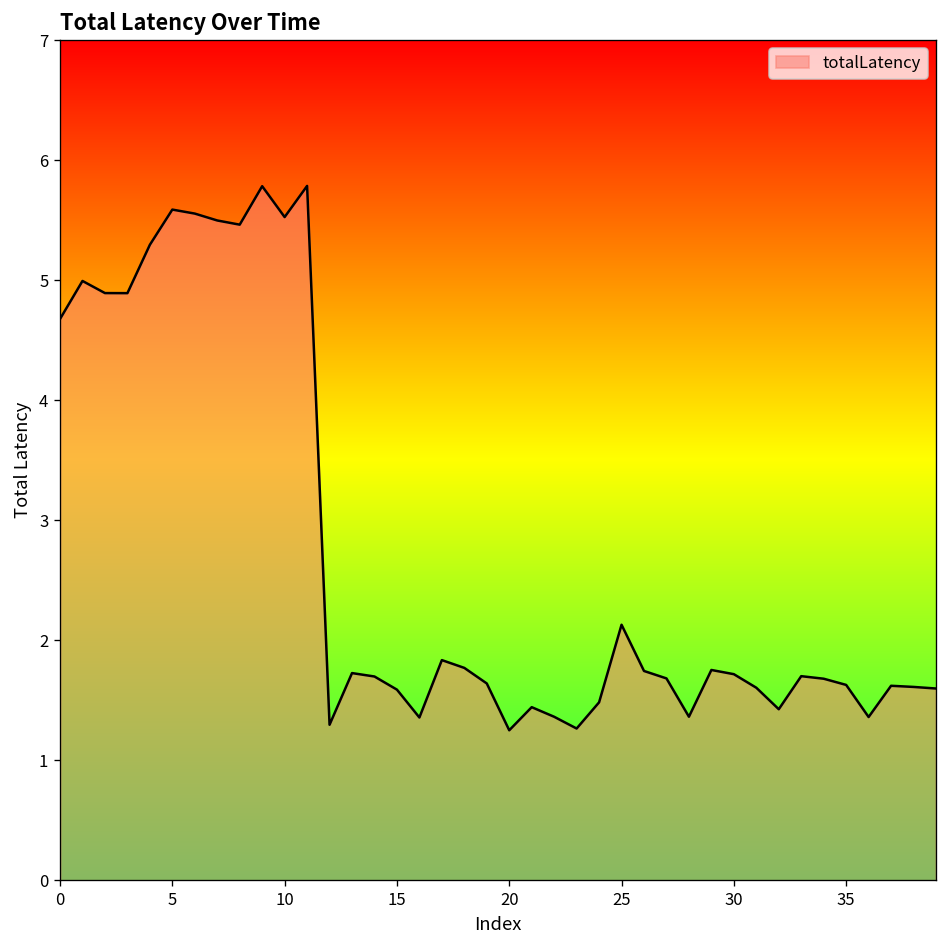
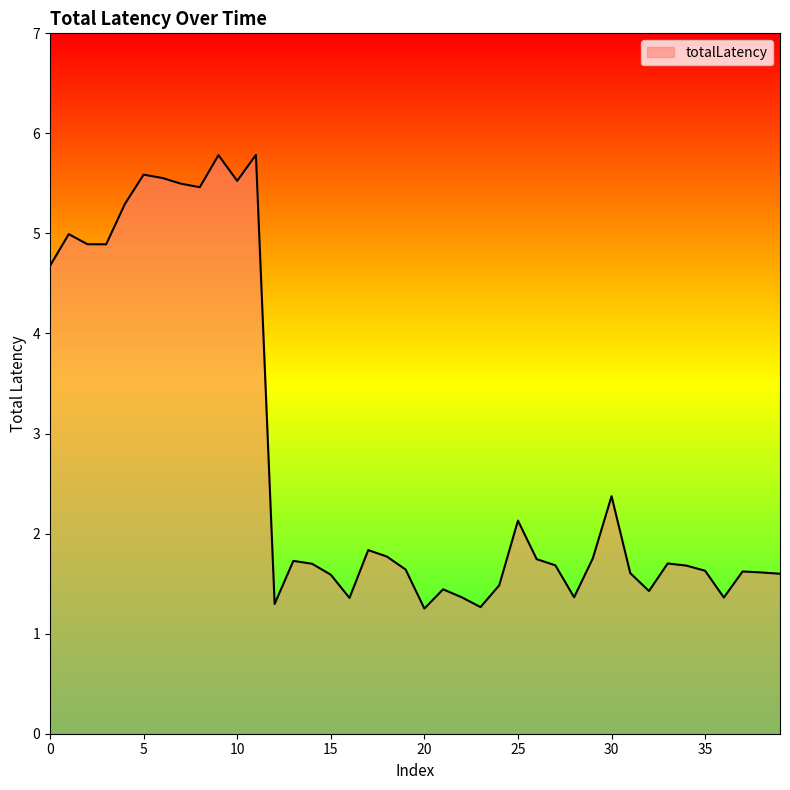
30: 1.72 -> 2.37
